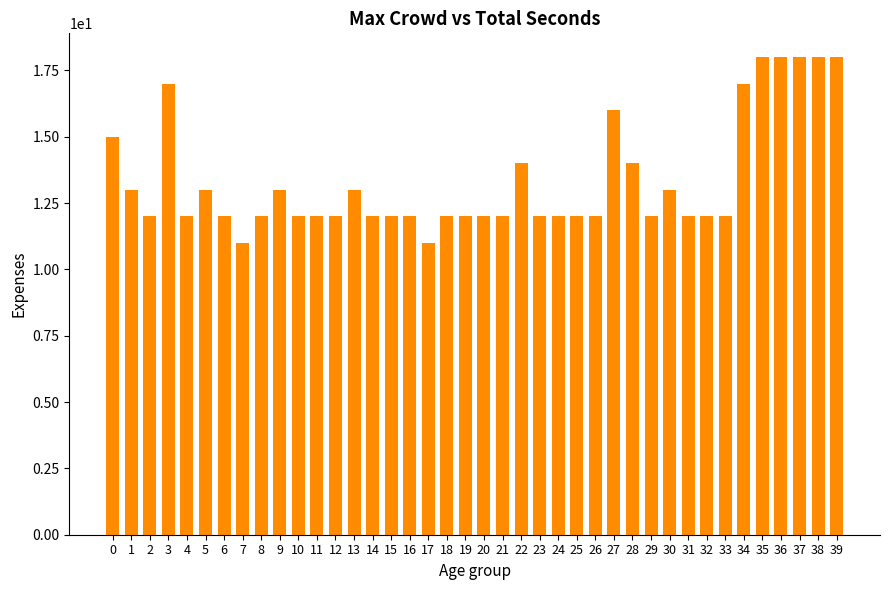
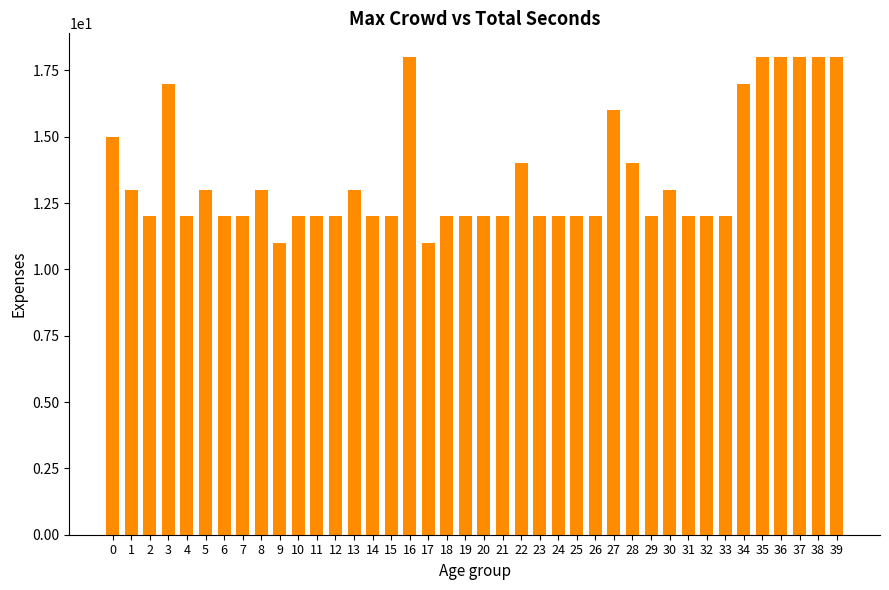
7: 11 -> 12
8: 12 -> 13
9: 13 -> 11
16: 12 -> 18
